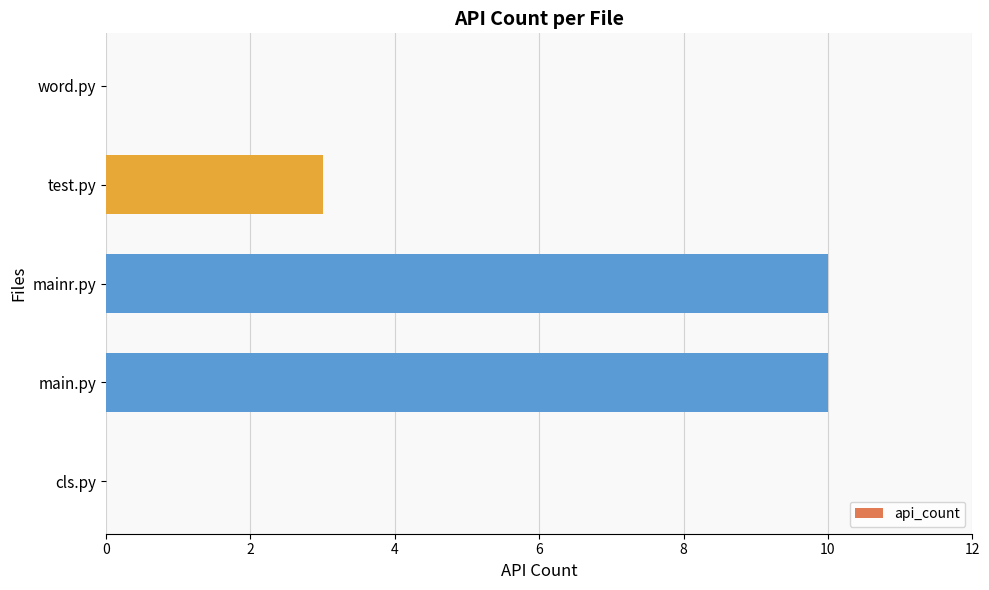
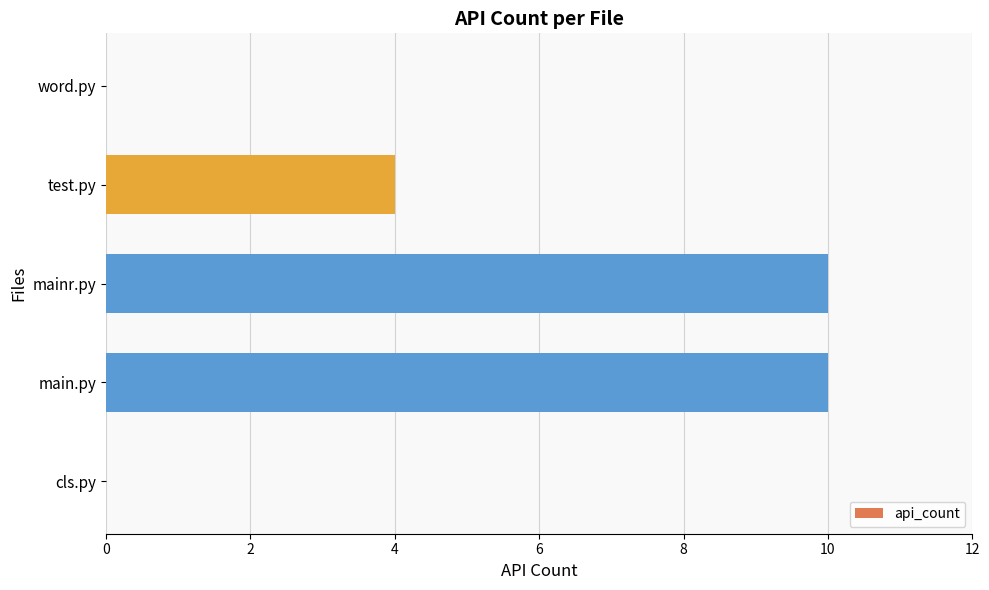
test.py: 3 -> 4
